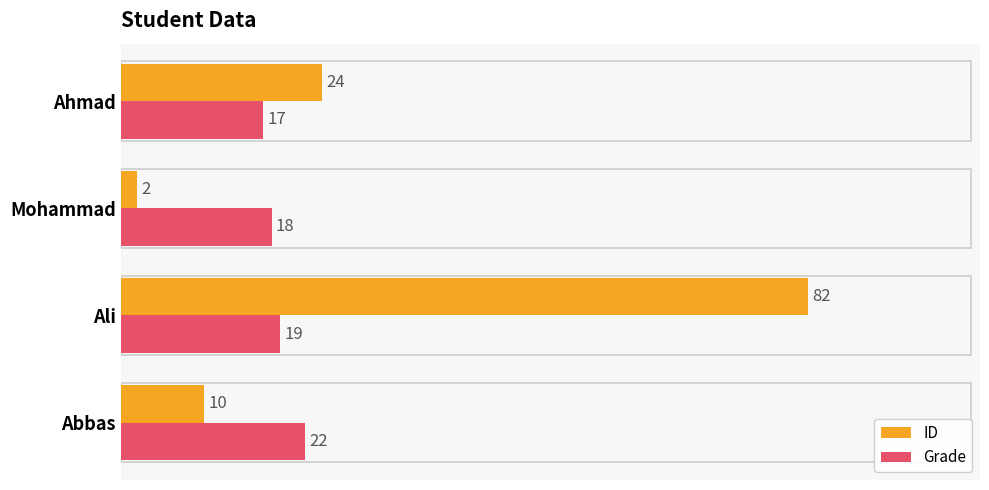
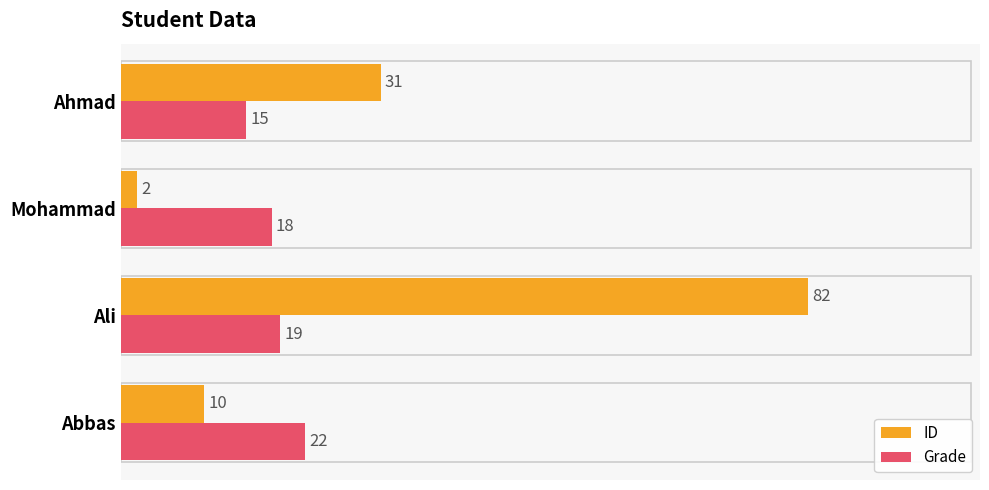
ID, Ahmad: 24 -> 31
Grade, Ahmad: 17 -> 15
